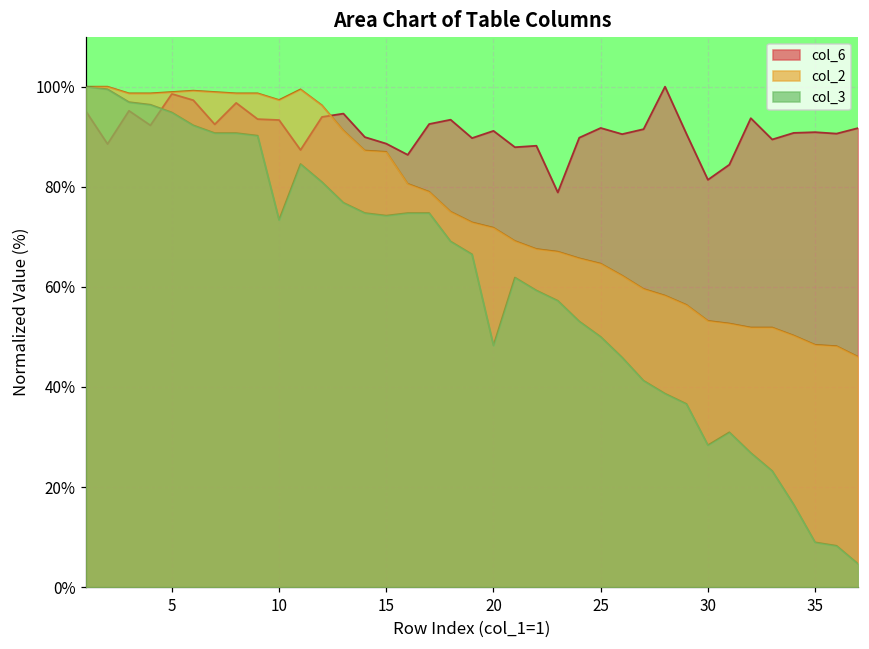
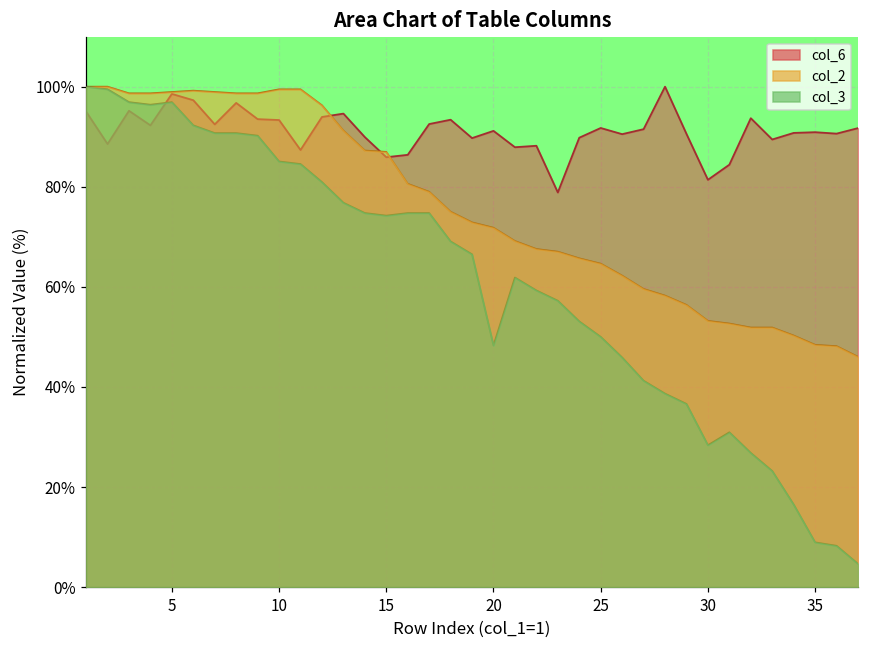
col_3, 5: 95% -> 97%
col_2, 10: 97% -> 99%
col_3, 10: 73% -> 85%
col_6, 15: 89% -> 86%
